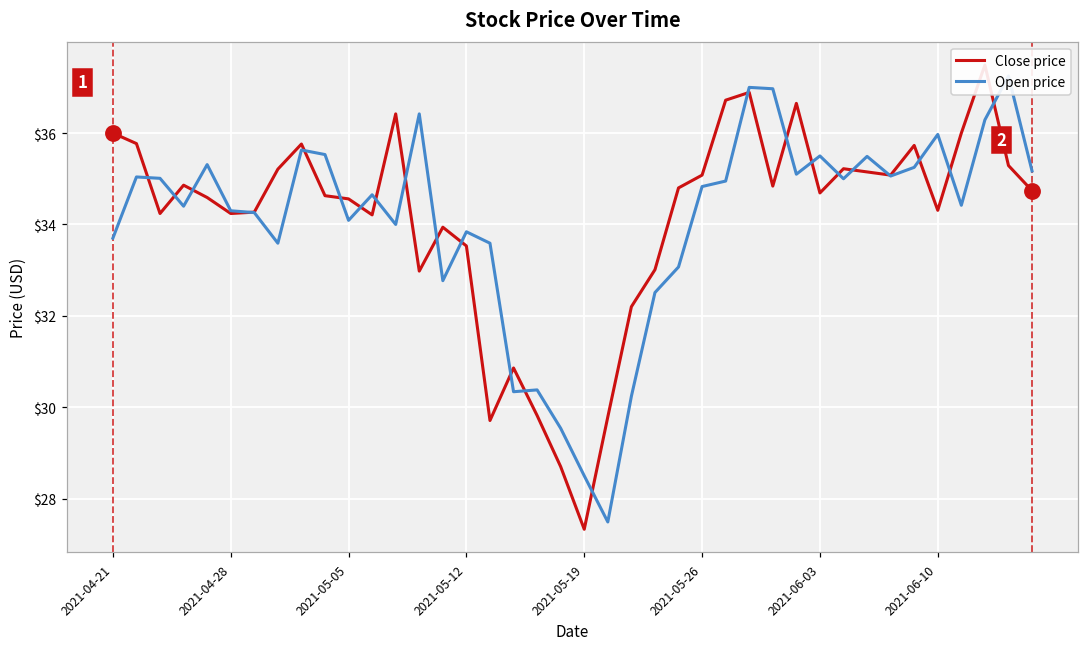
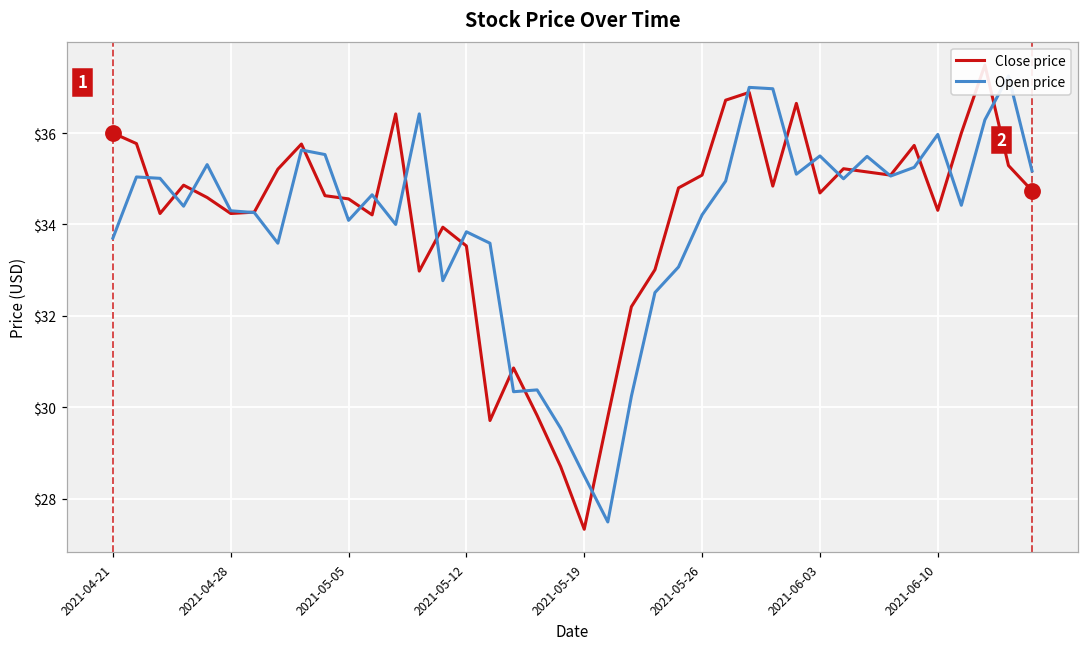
Open price, 2021-05-26: $34.8 -> $34.2
